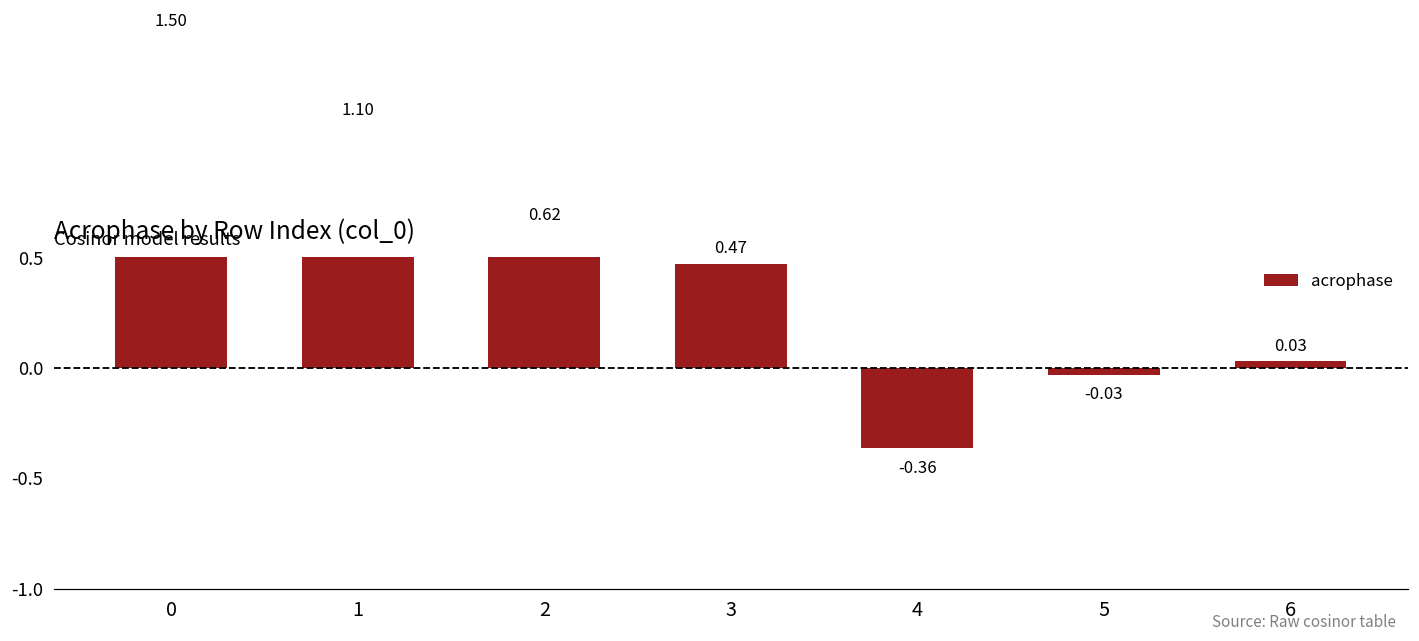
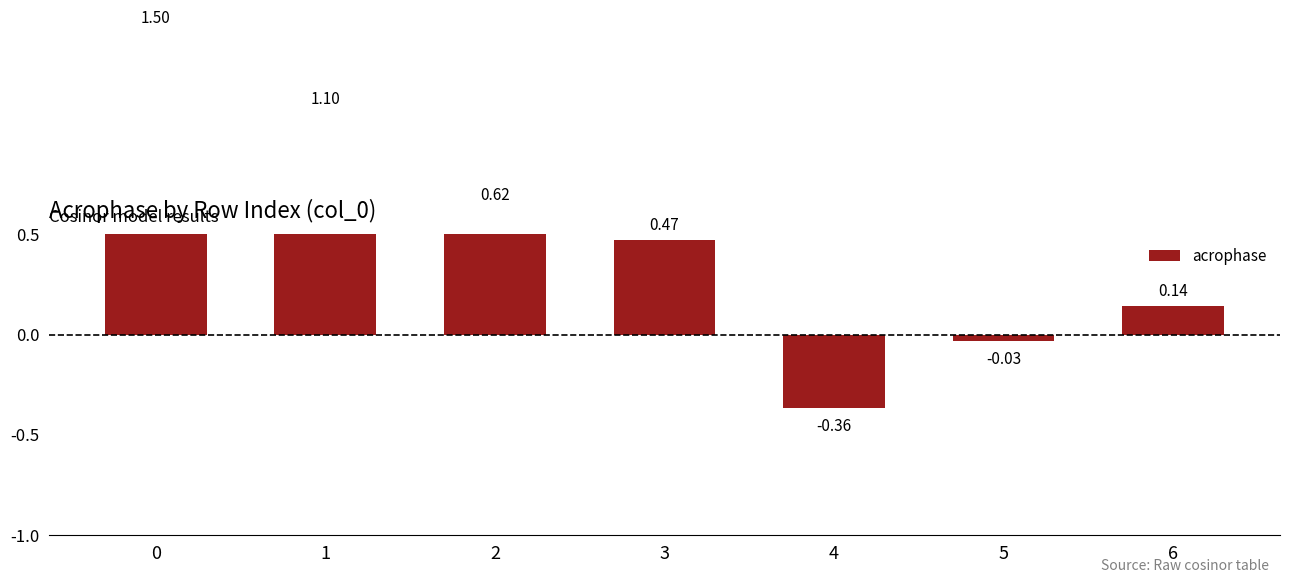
6: 0.03 -> 0.14
